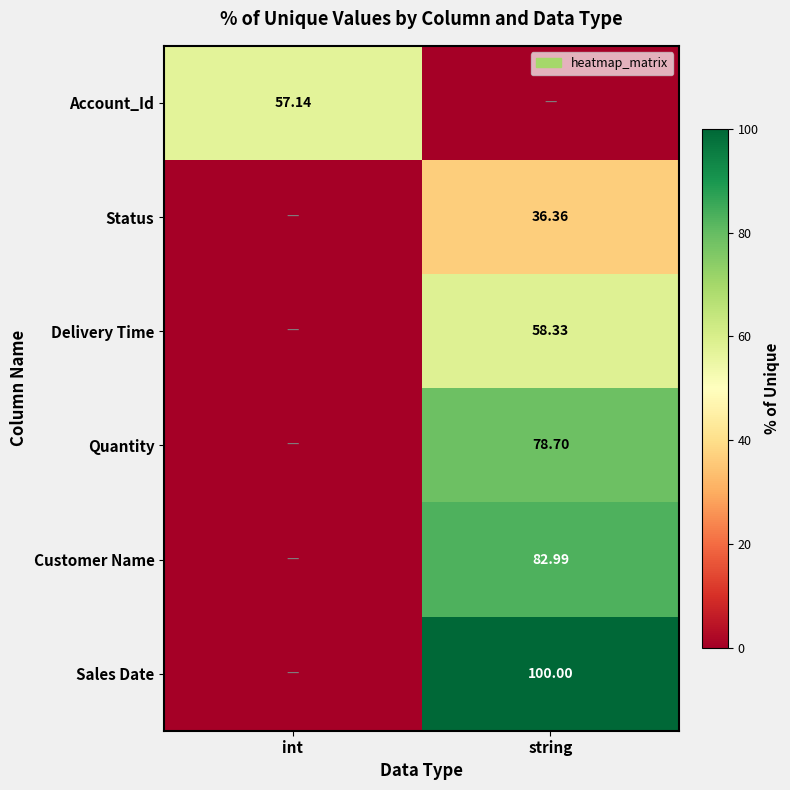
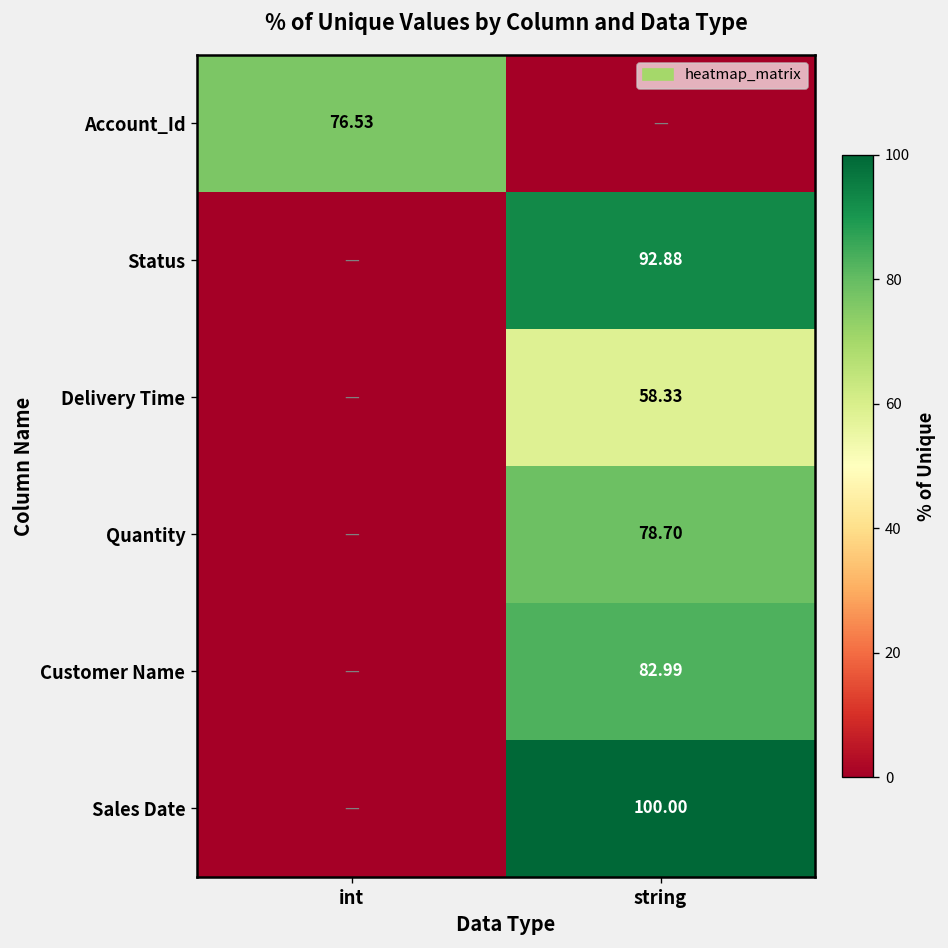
Account_Id, int: 57.14 -> 76.53
Status, string: 36.36 -> 92.88
